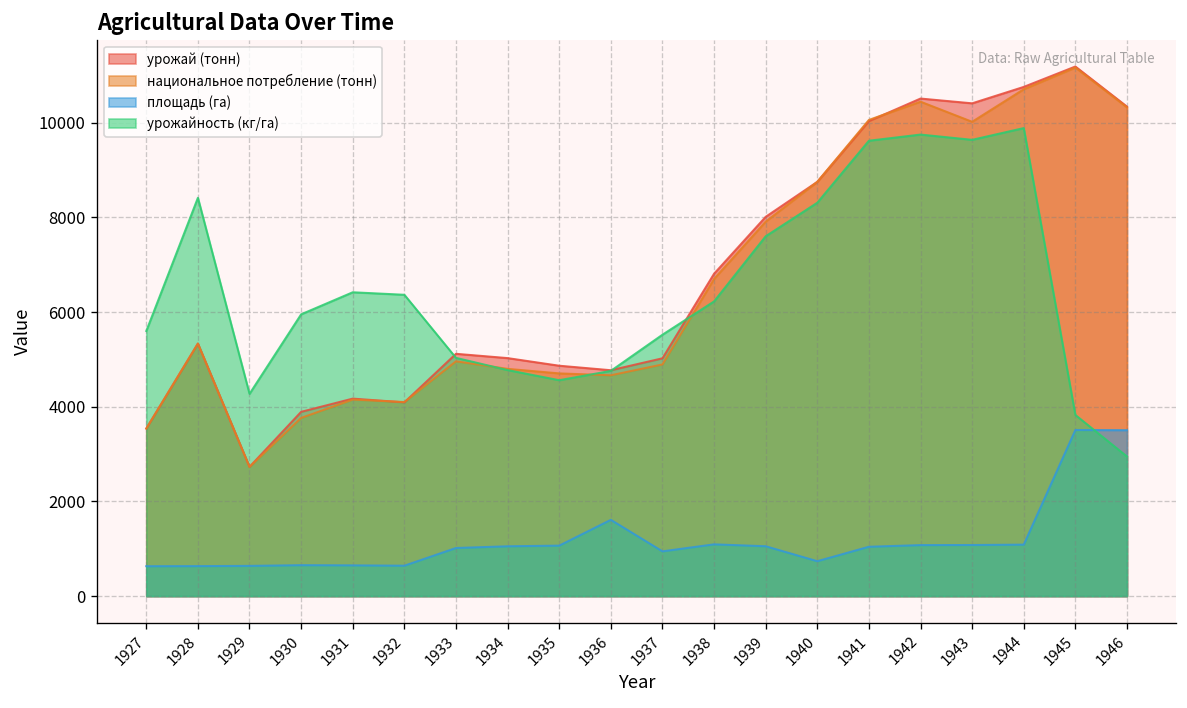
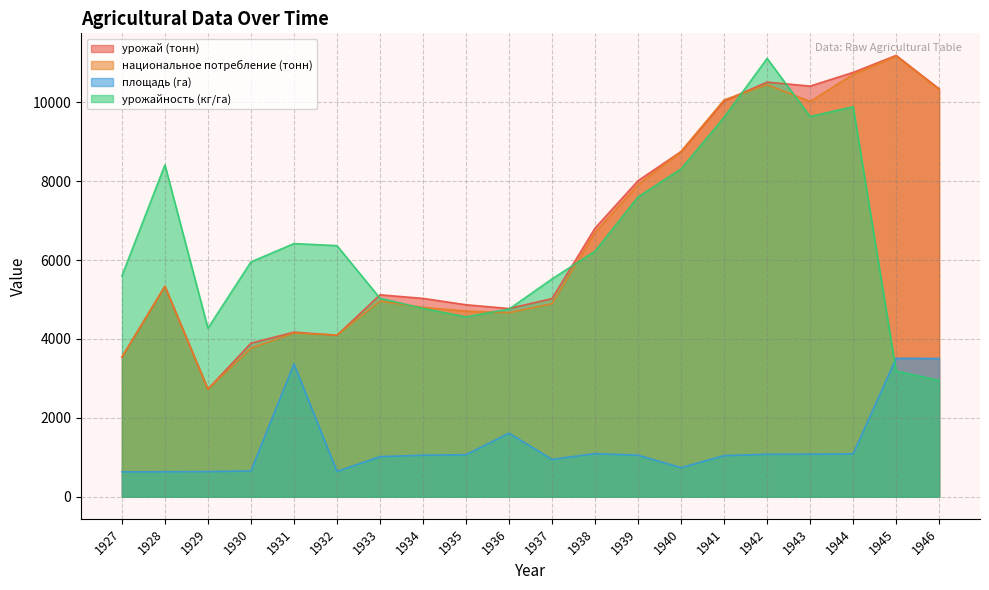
площадь (га), 1931: 700 -> 3400
урожайность (кг/га), 1942: 9800 -> 11100
урожайность (кг/га), 1945: 3800 -> 3200
